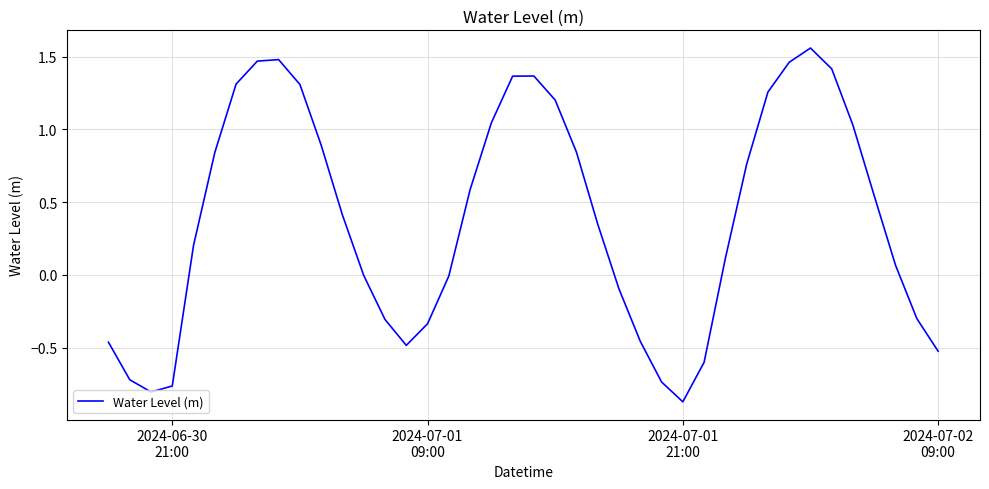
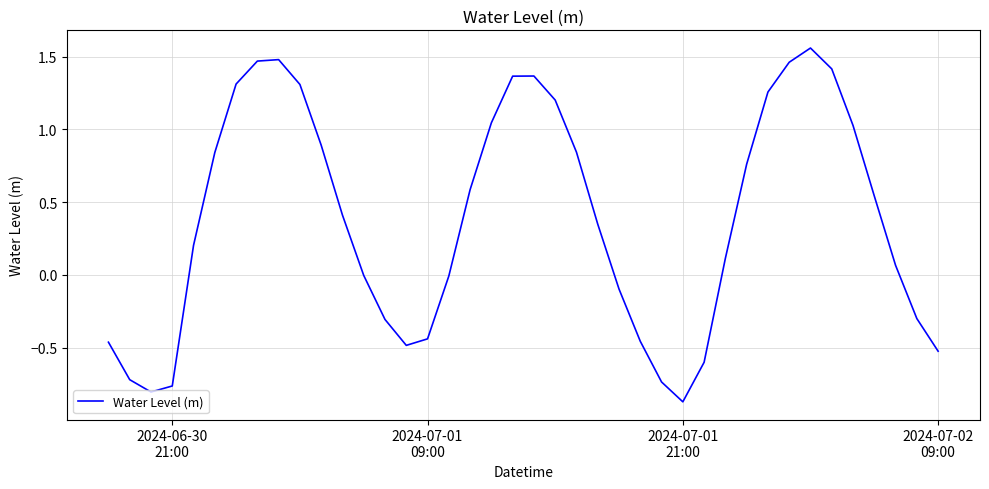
2024-07-01 09:00: -0.34 -> -0.44
